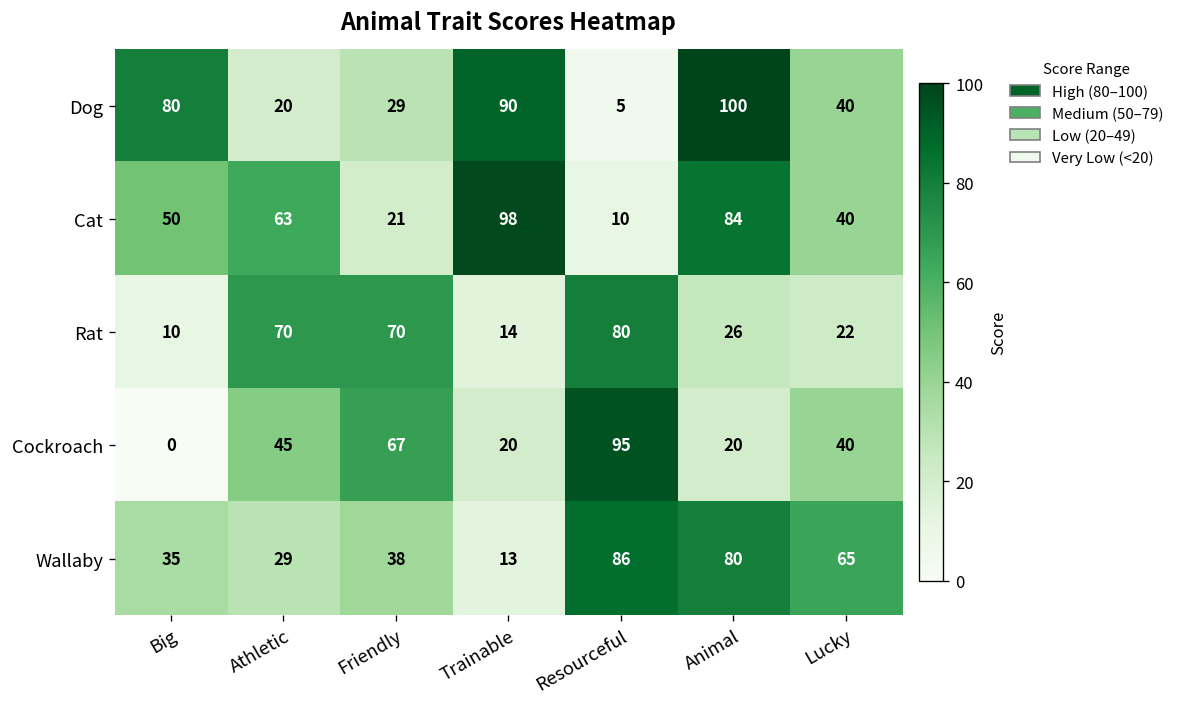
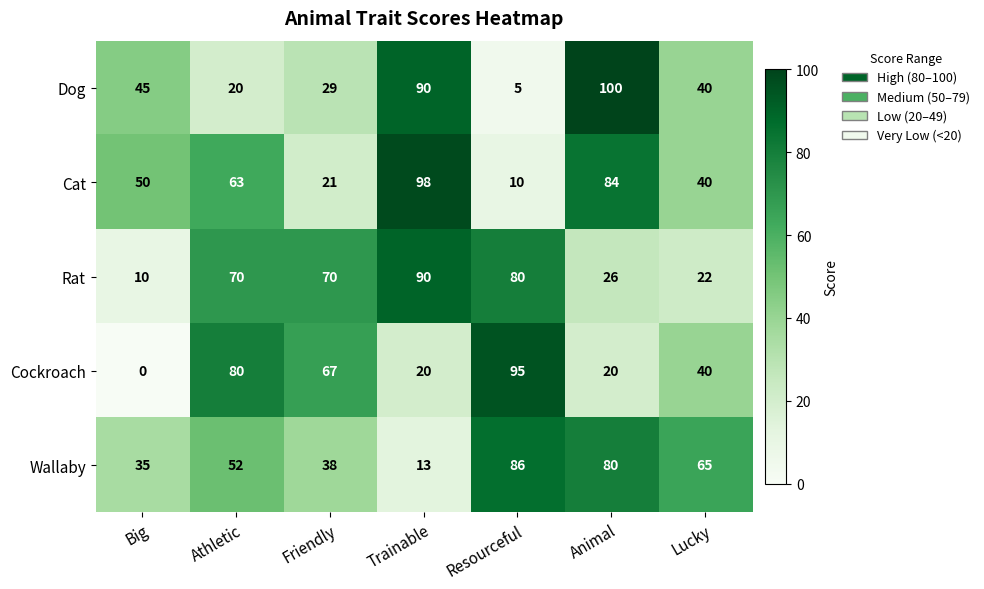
Dog, Big: 80 -> 45
Rat, Trainable: 14 -> 90
Cockroach, Athletic: 45 -> 80
Wallaby, Athletic: 29 -> 52
